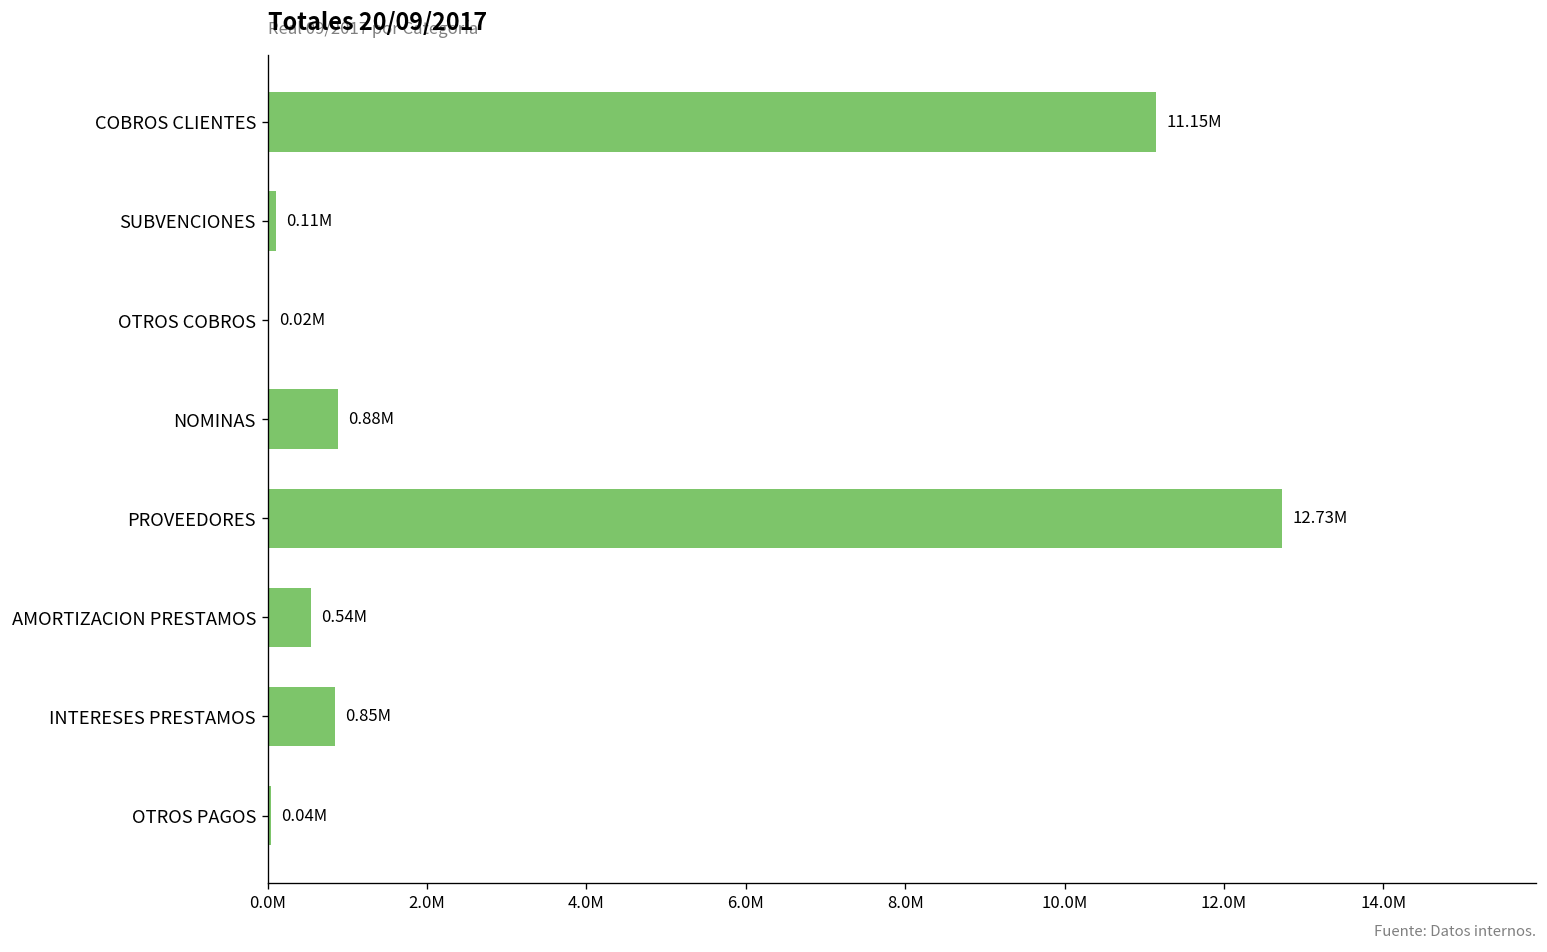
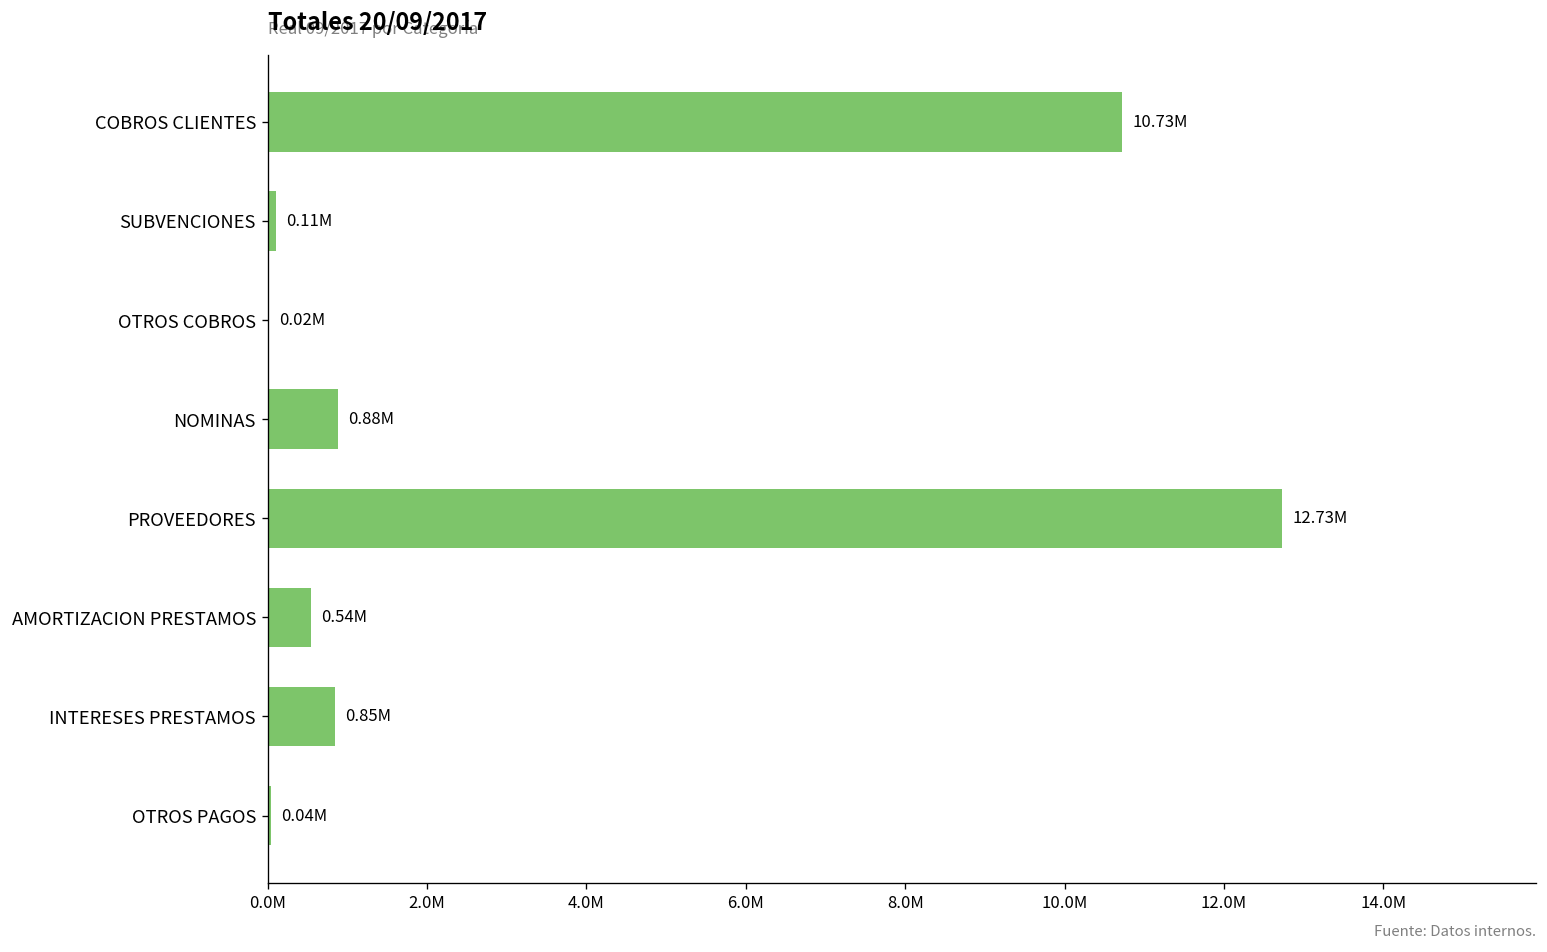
COBROS CLIENTES: 11.15M -> 10.73M
